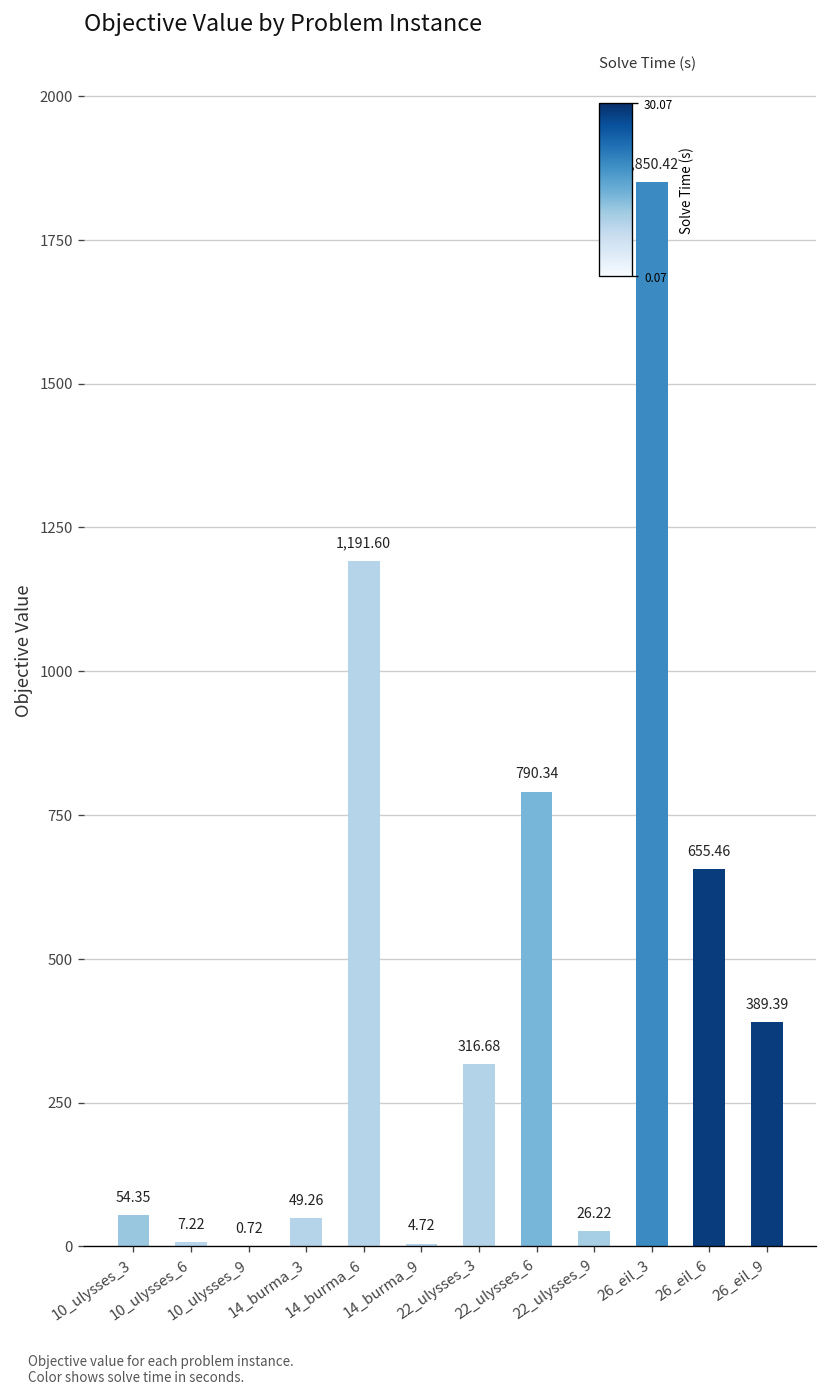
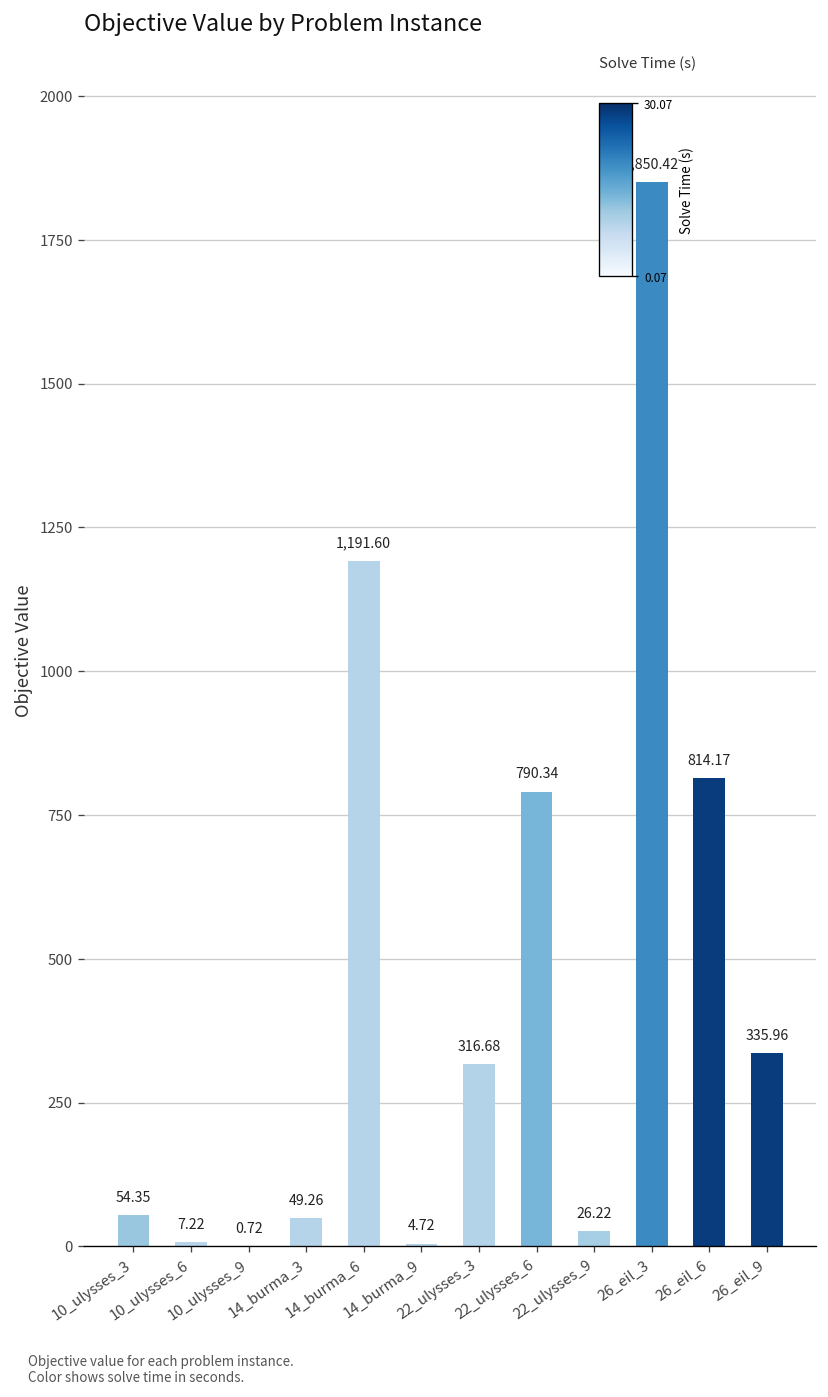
26_eil_6: 655.46 -> 814.17
26_eil_9: 389.39 -> 335.96
